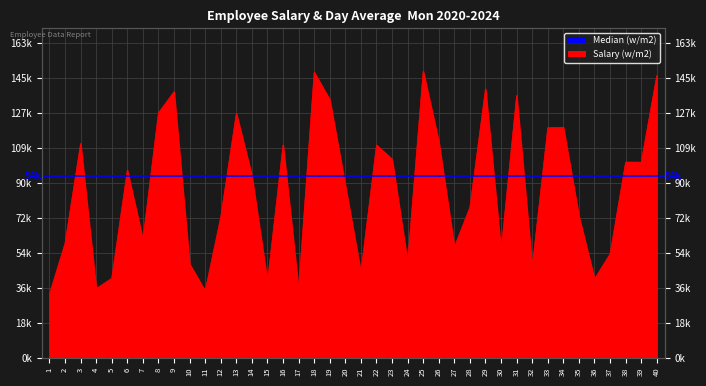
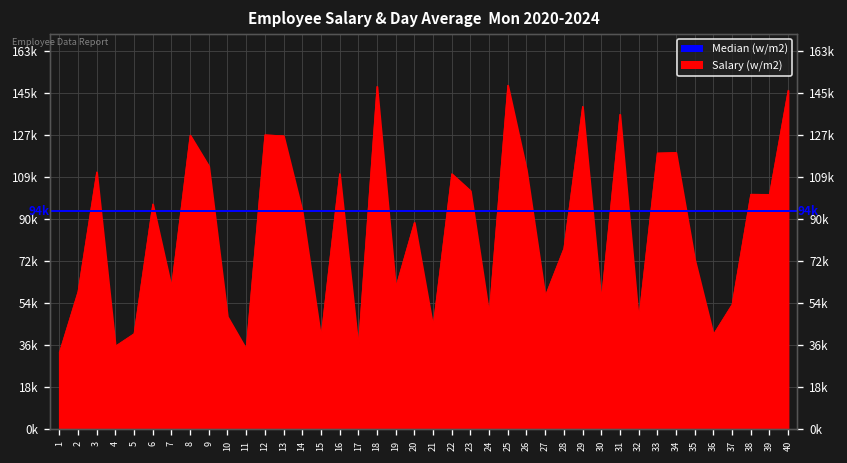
9: 138000 -> 114000
12: 73000 -> 127000
19: 134000 -> 61000
